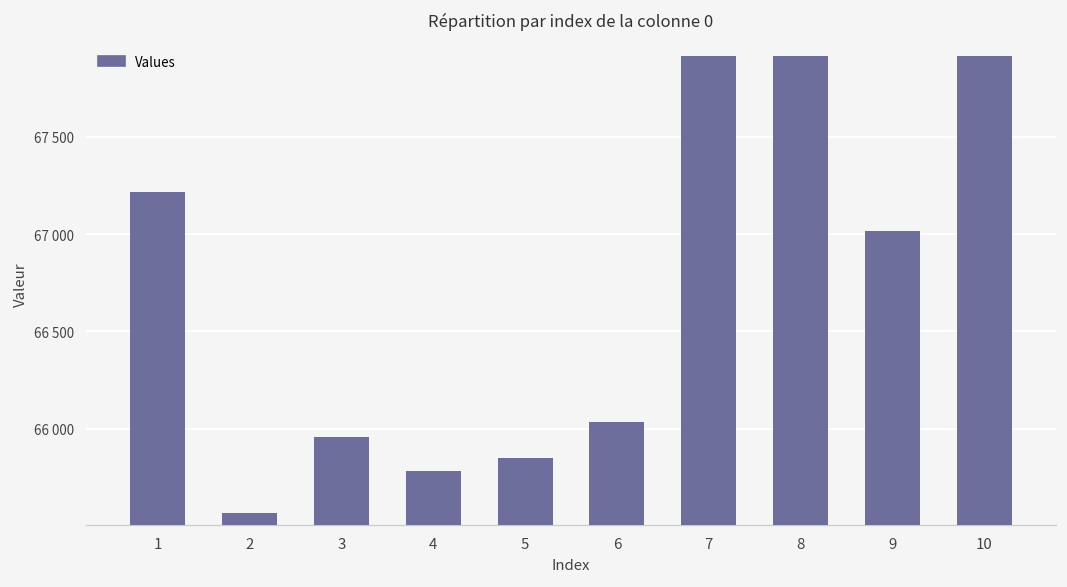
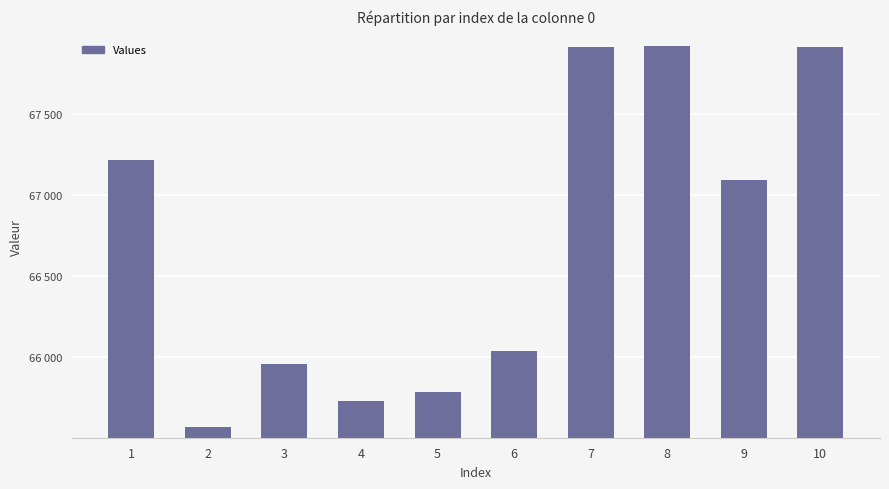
4: 65780 -> 65730
5: 65850 -> 65790
9: 67020 -> 67090
